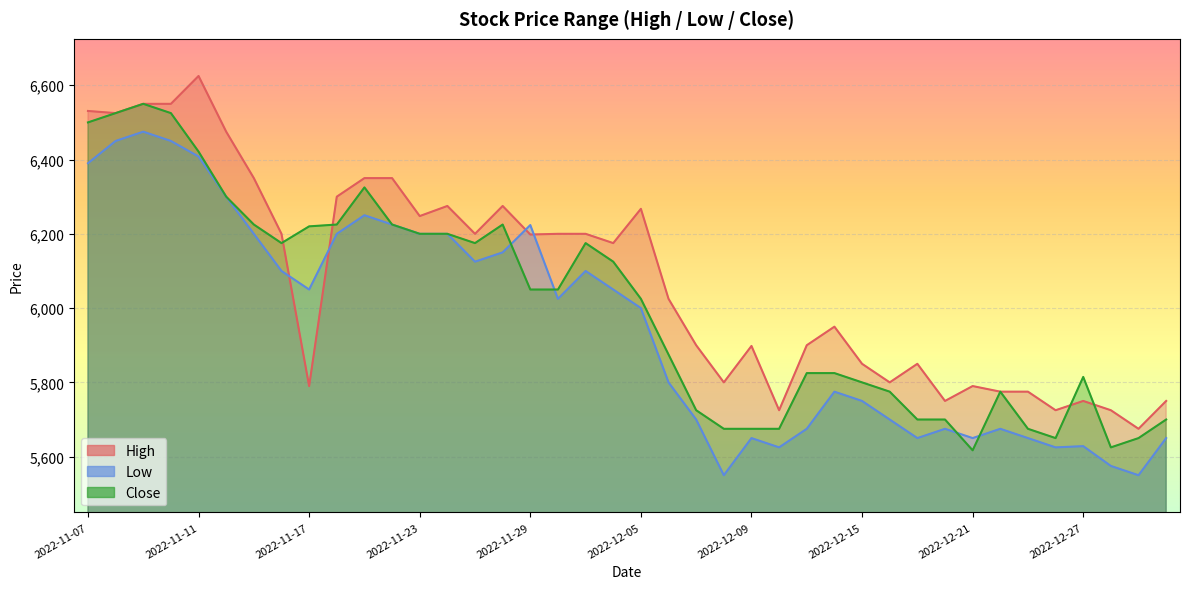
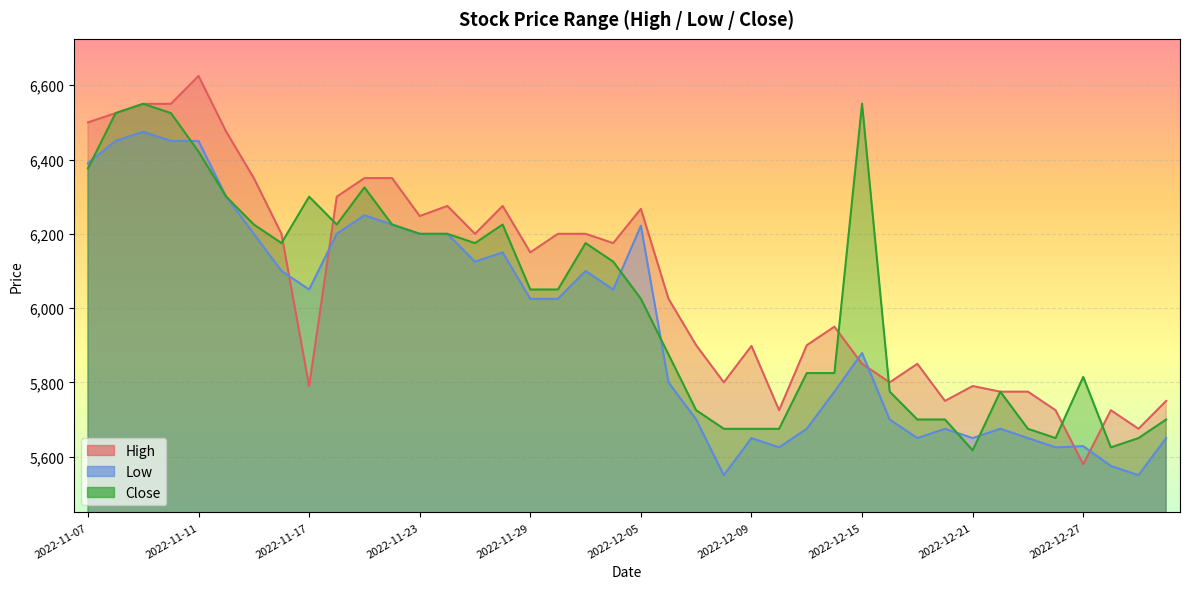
High, 2022-11-07: 6,530 -> 6,500
Close, 2022-11-07: 6,500 -> 6,380
Low, 2022-11-11: 6,410 -> 6,450
Close, 2022-11-17: 6,220 -> 6,300
High, 2022-11-29: 6,200 -> 6,150
Low, 2022-11-29: 6,220 -> 6,030
Low, 2022-12-05: 6,000 -> 6,220
Low, 2022-12-15: 5,750 -> 5,880
Close, 2022-12-15: 5,800 -> 6,550
High, 2022-12-27: 5,750 -> 5,580
